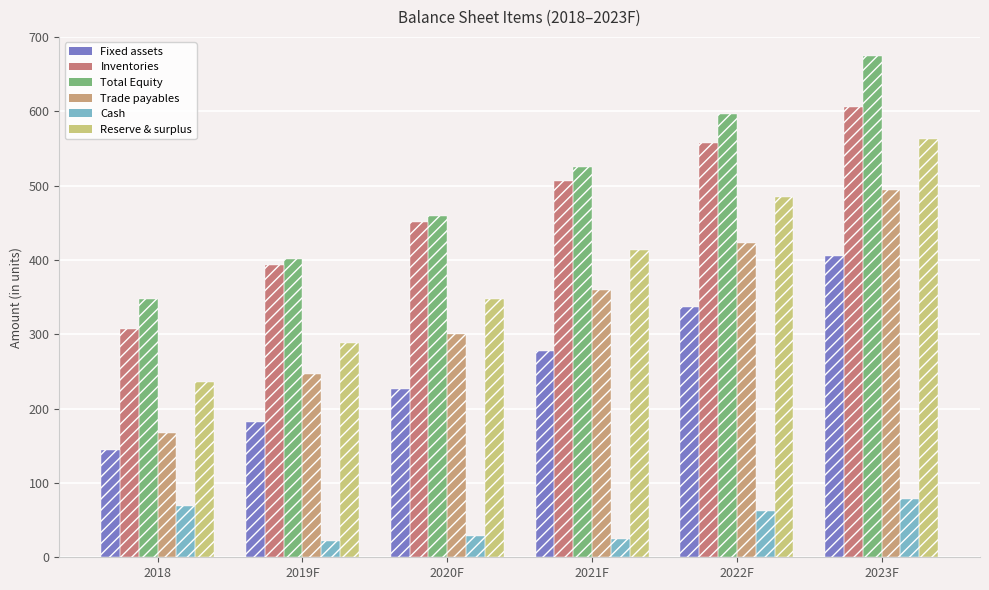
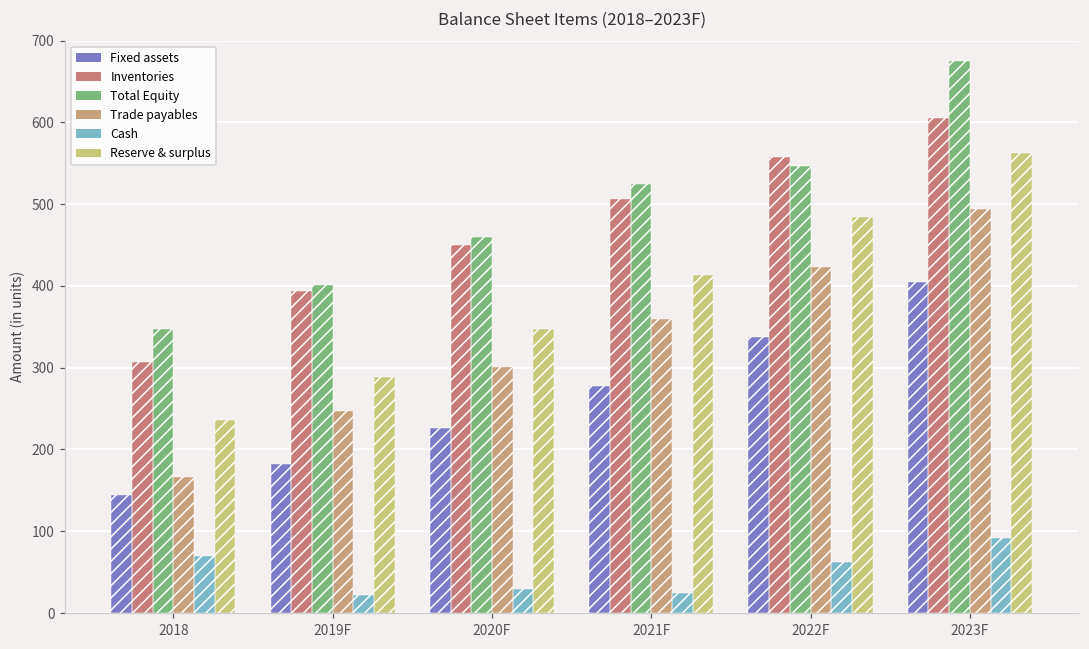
Total Equity, 2022F: 600 -> 550
Cash, 2023F: 80 -> 90
